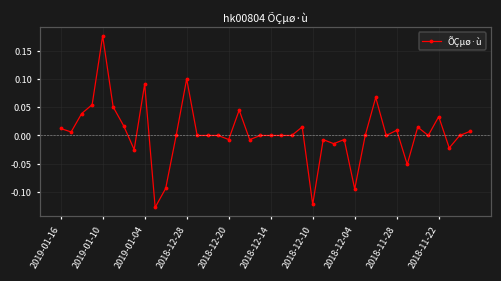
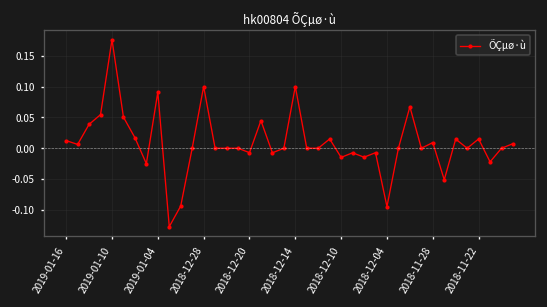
2018-12-14: 0.0 -> 0.1
2018-12-10: -0.12 -> -0.01
2018-11-22: 0.03 -> 0.02
